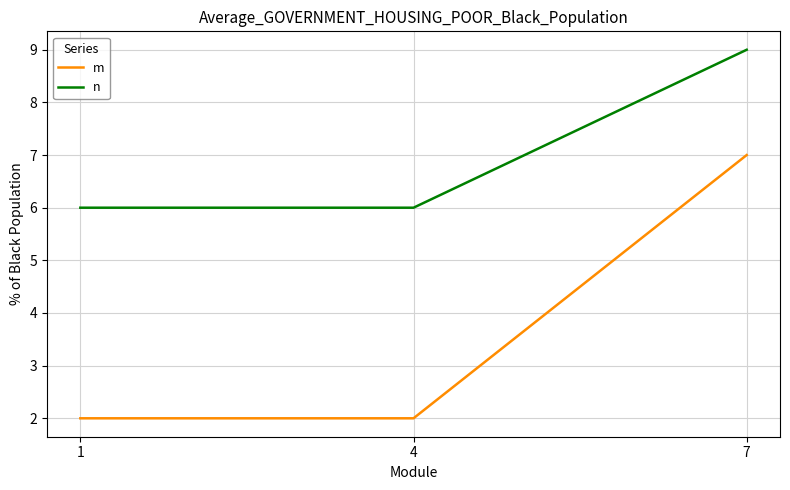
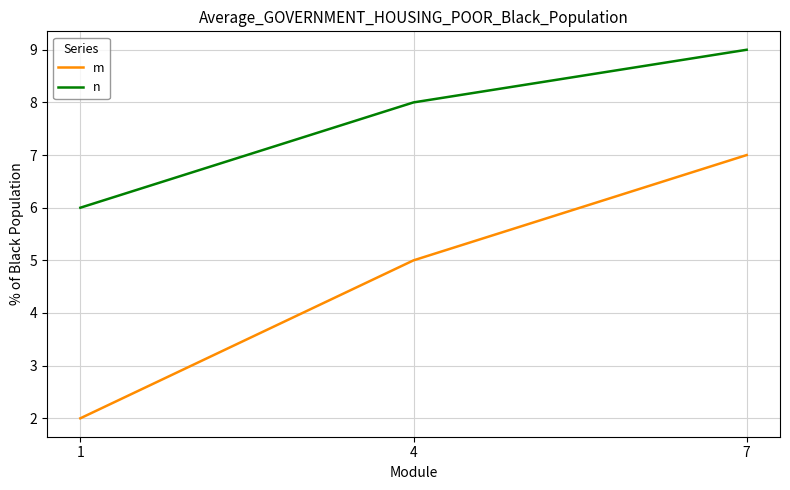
m, 4: 2 -> 5
n, 4: 6 -> 8
